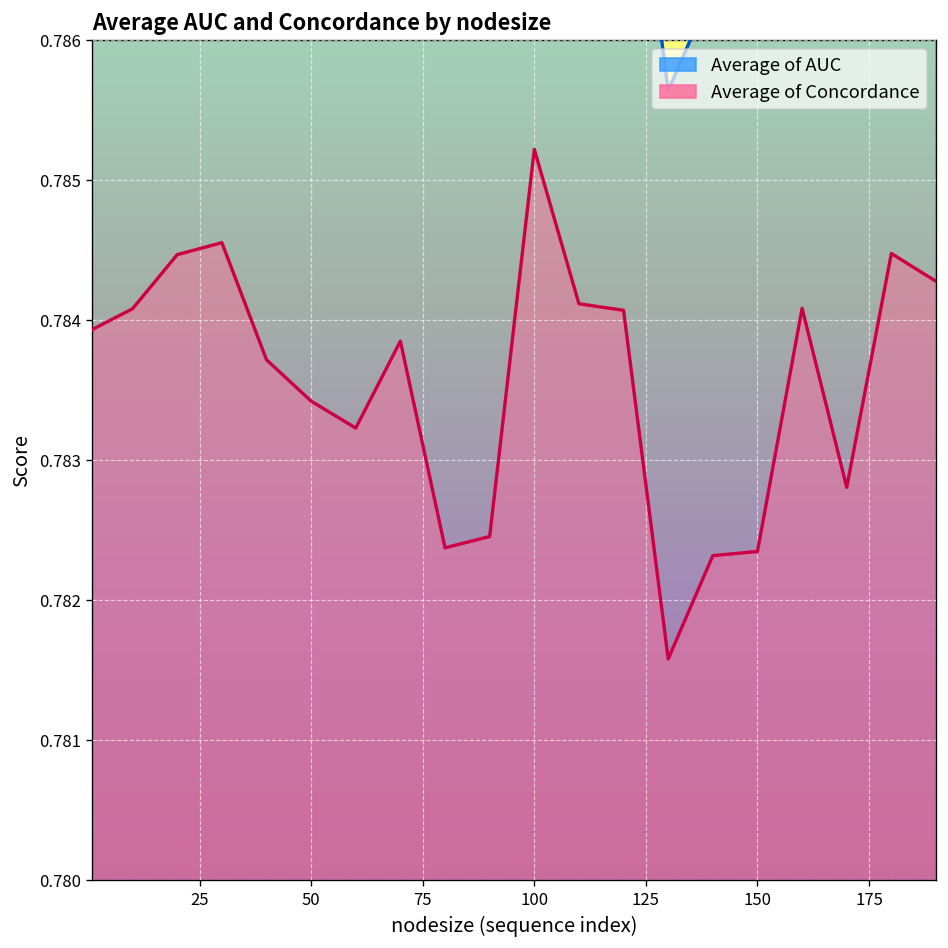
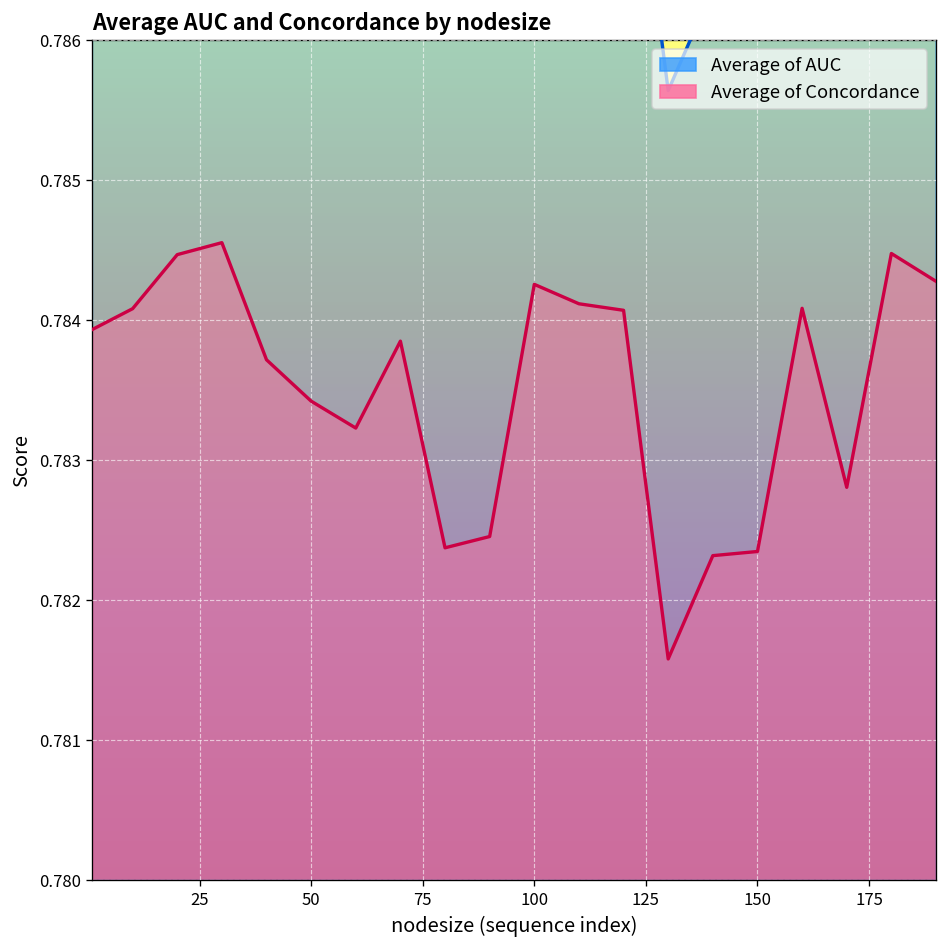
Average of Concordance, 100: 0.78522 -> 0.78426
